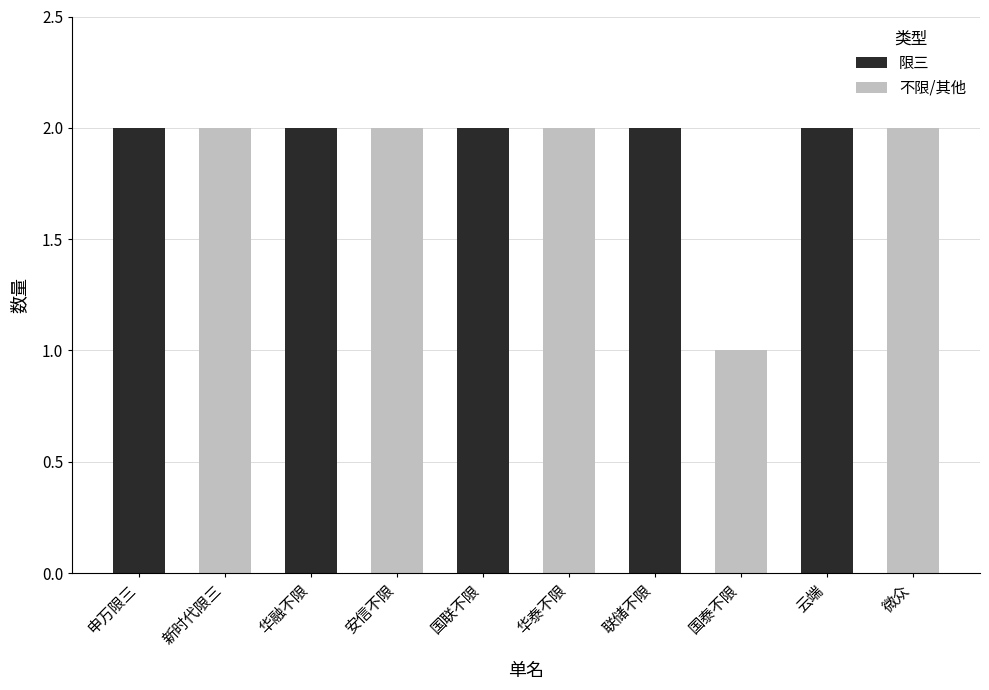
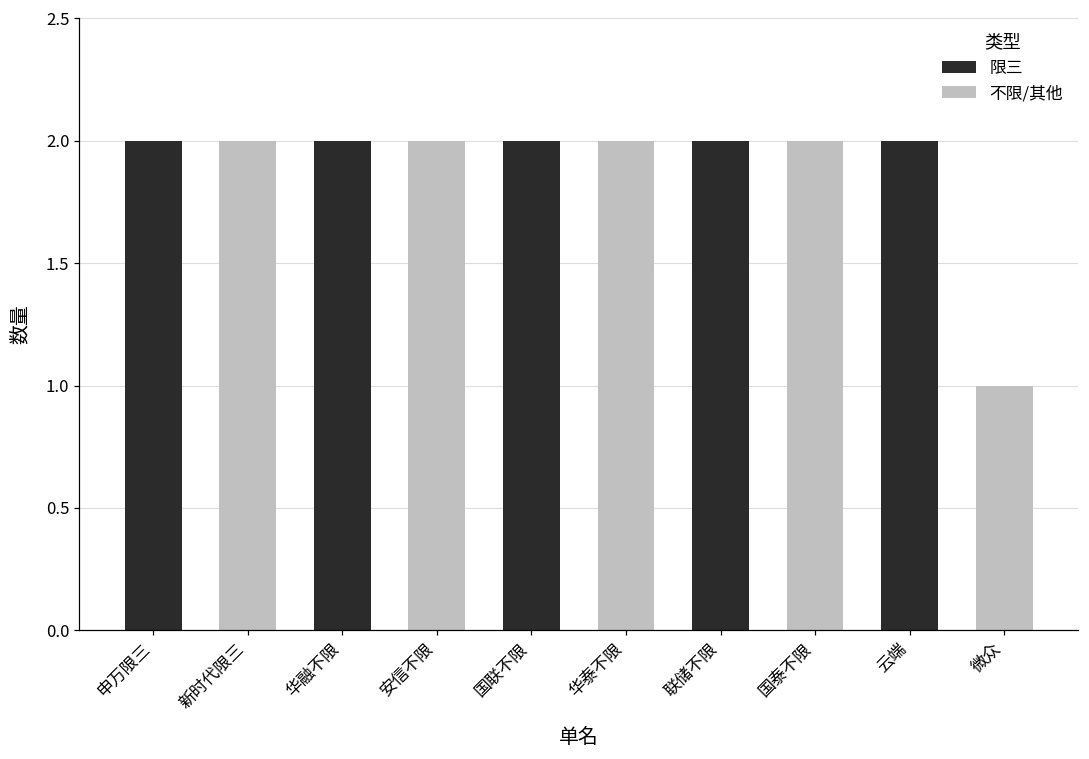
国泰不限: 1 -> 2
微众: 2 -> 1
